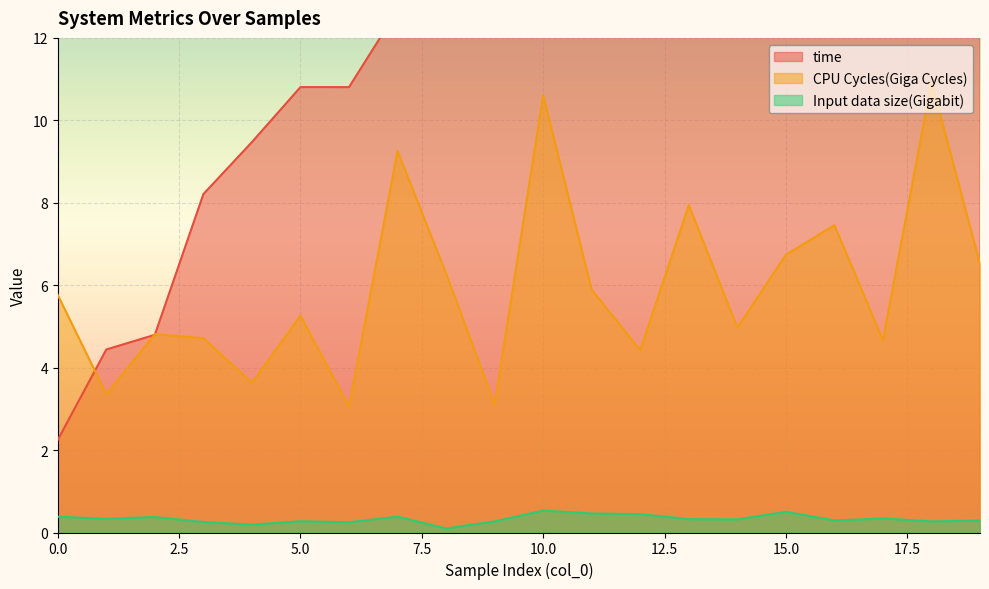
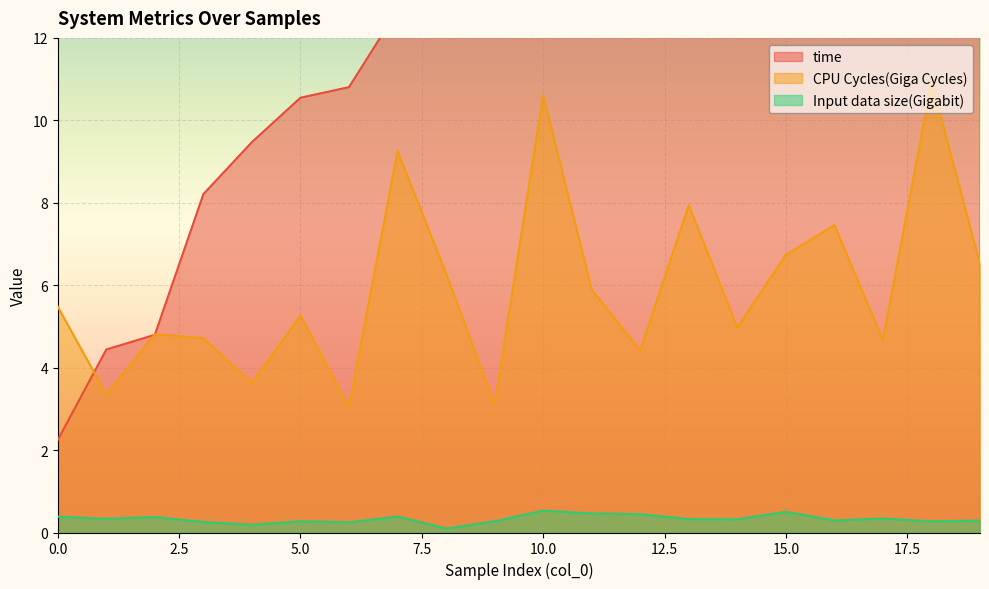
CPU Cycles(Giga Cycles), 0.0: 5.8 -> 5.5
time, 5.0: 10.8 -> 10.5
